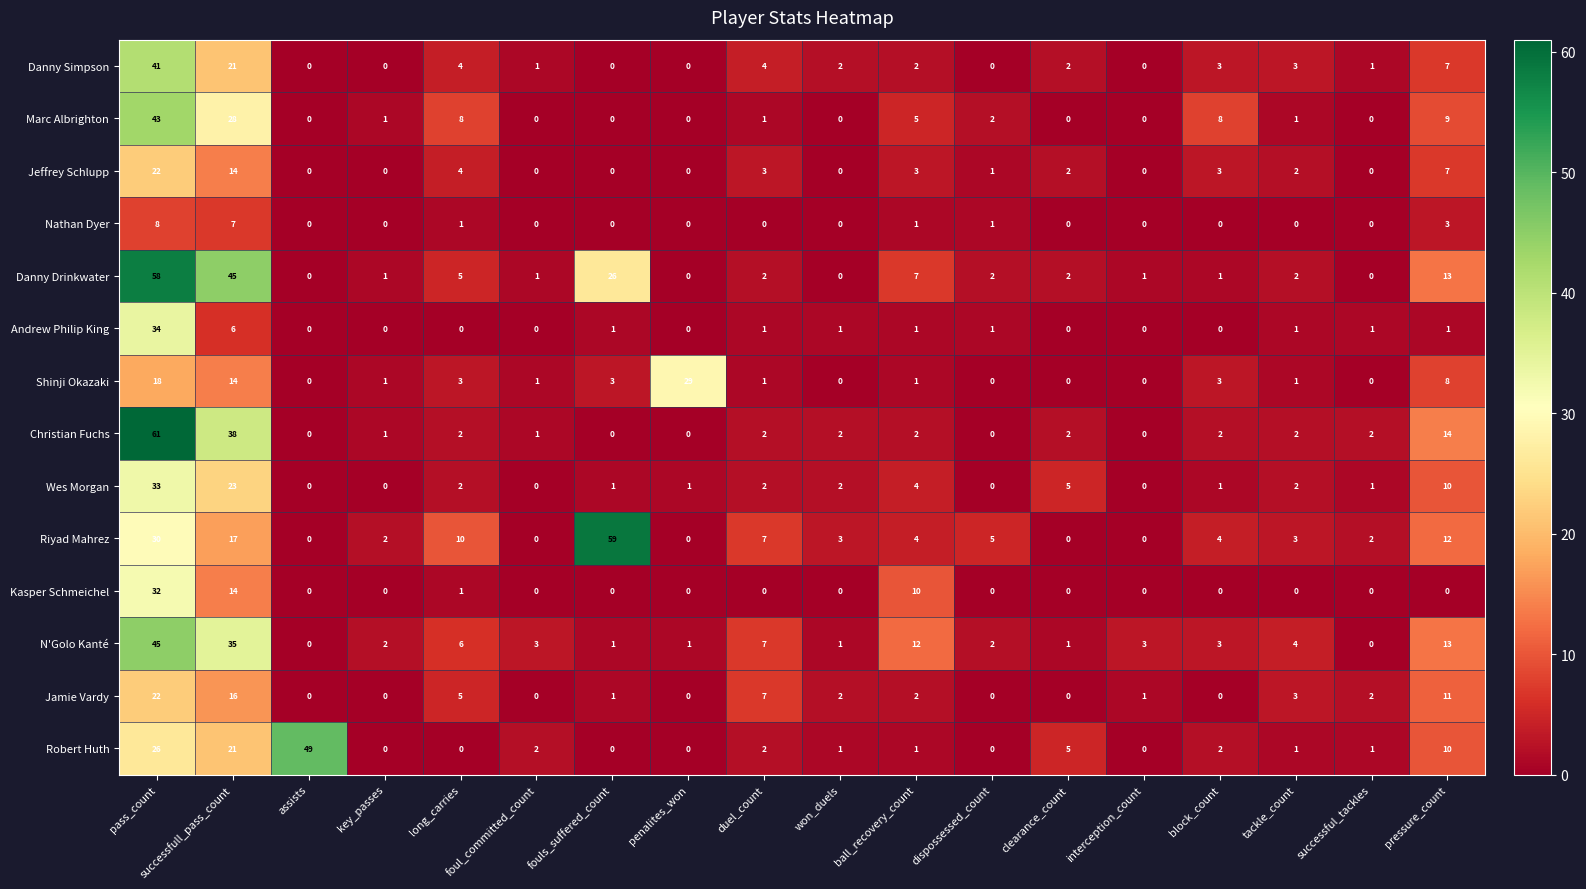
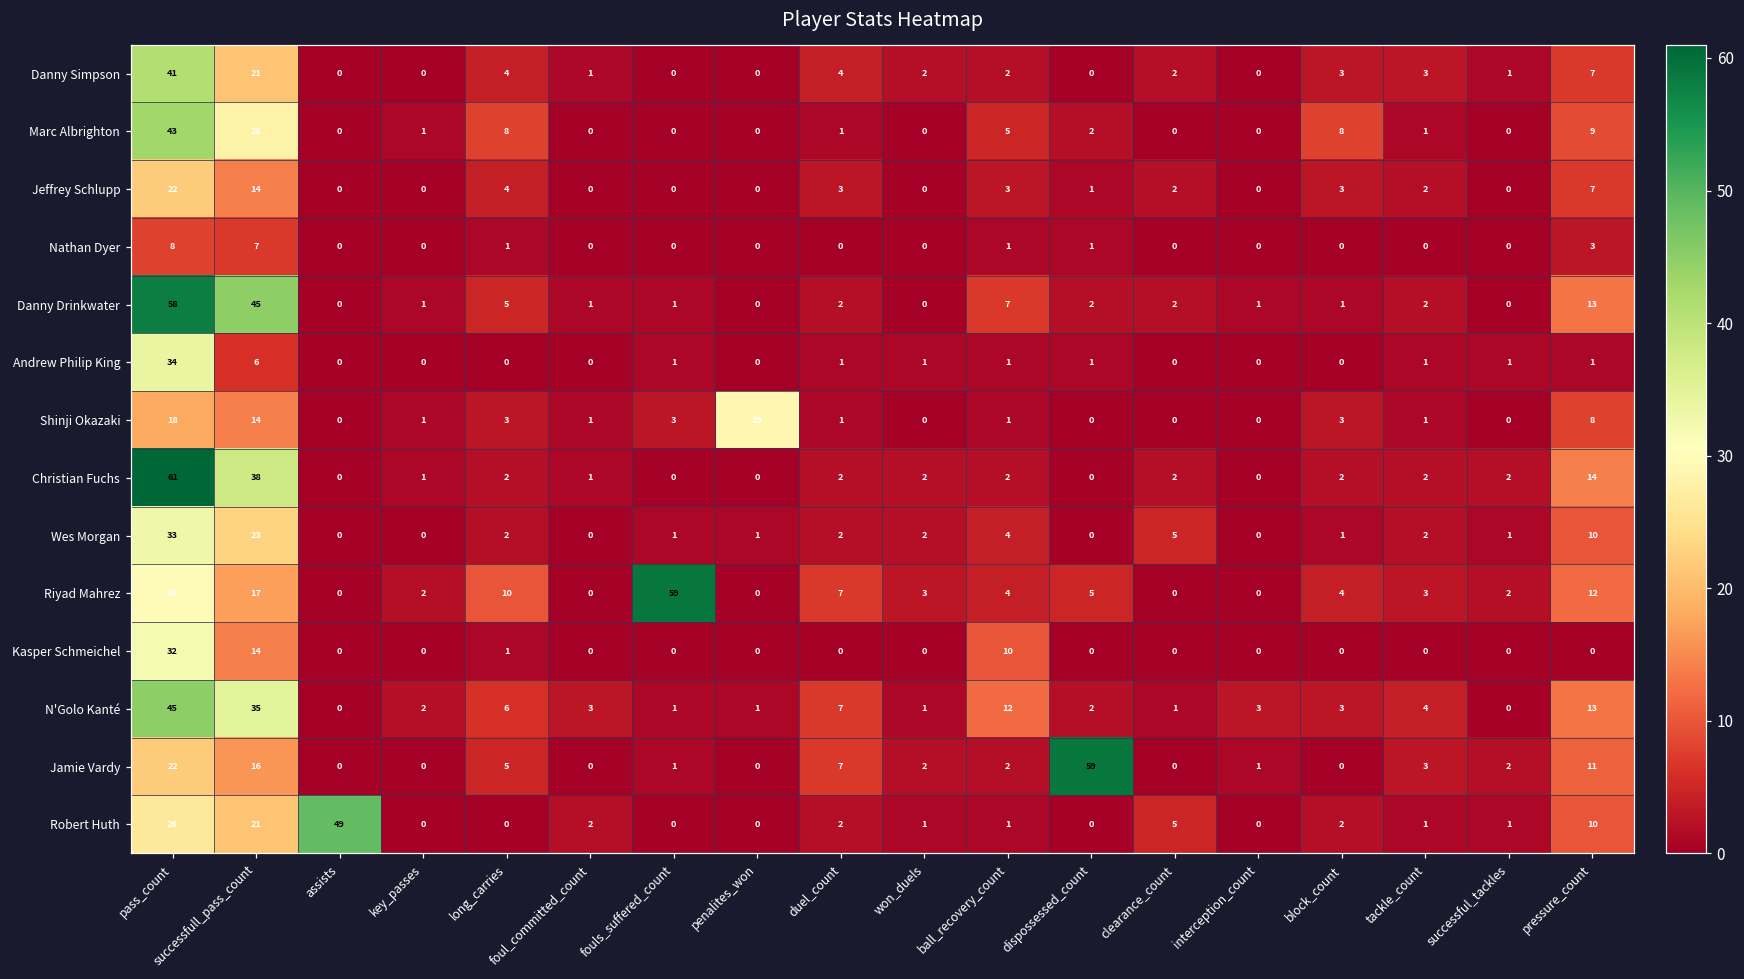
Danny Drinkwater, fouls_suffered_count: 26 -> 1
Jamie Vardy, dispossessed_count: 0 -> 59
